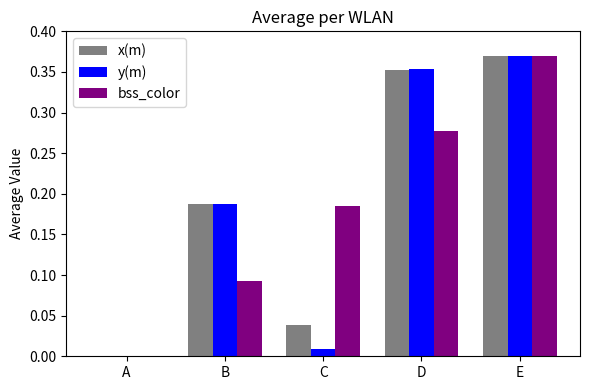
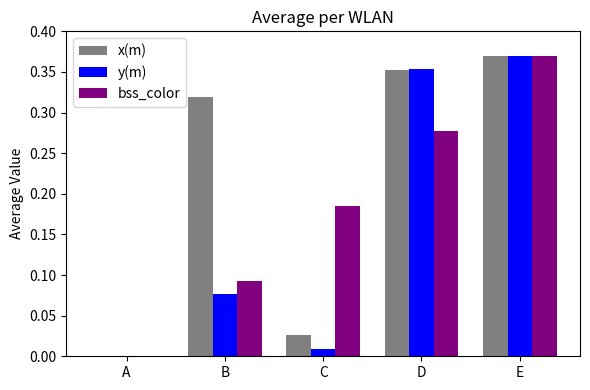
x(m), B: 0.19 -> 0.32
y(m), B: 0.19 -> 0.08
x(m), C: 0.04 -> 0.03
